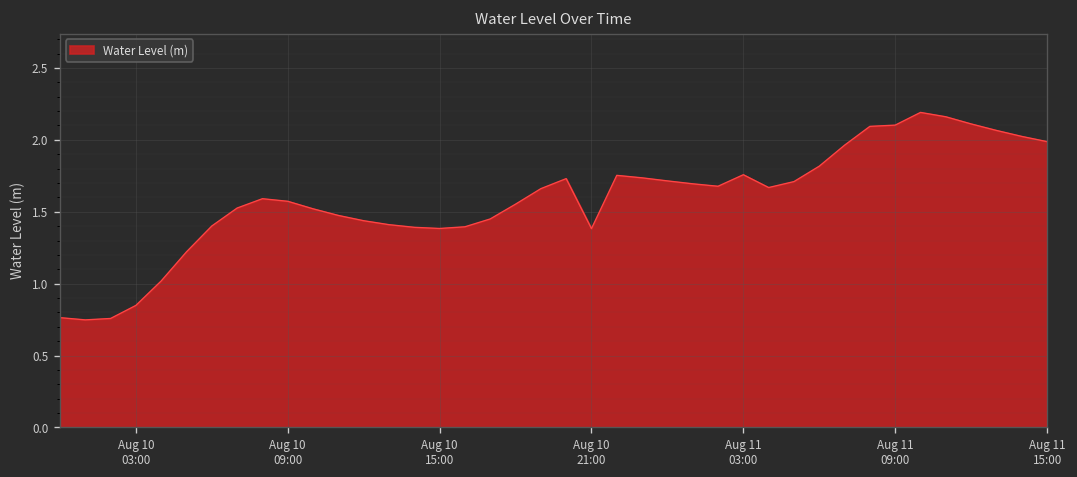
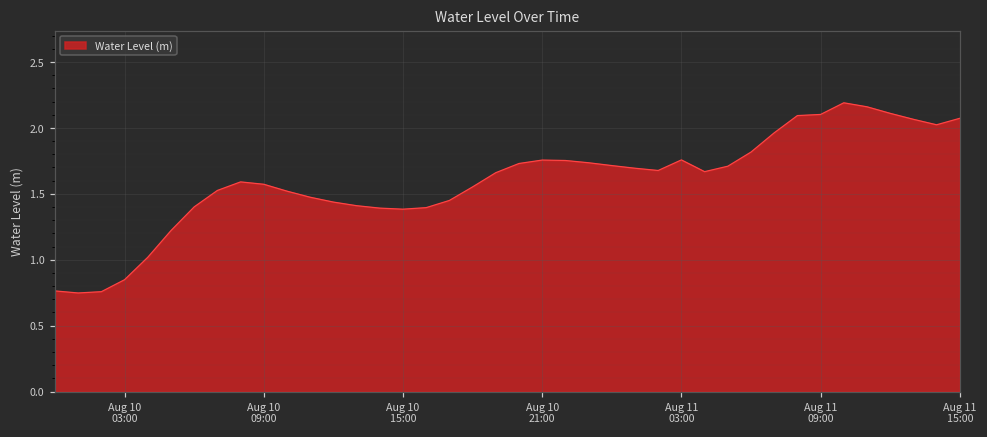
Aug 10 21:00: 1.38 -> 1.76
Aug 11 15:00: 1.99 -> 2.07
